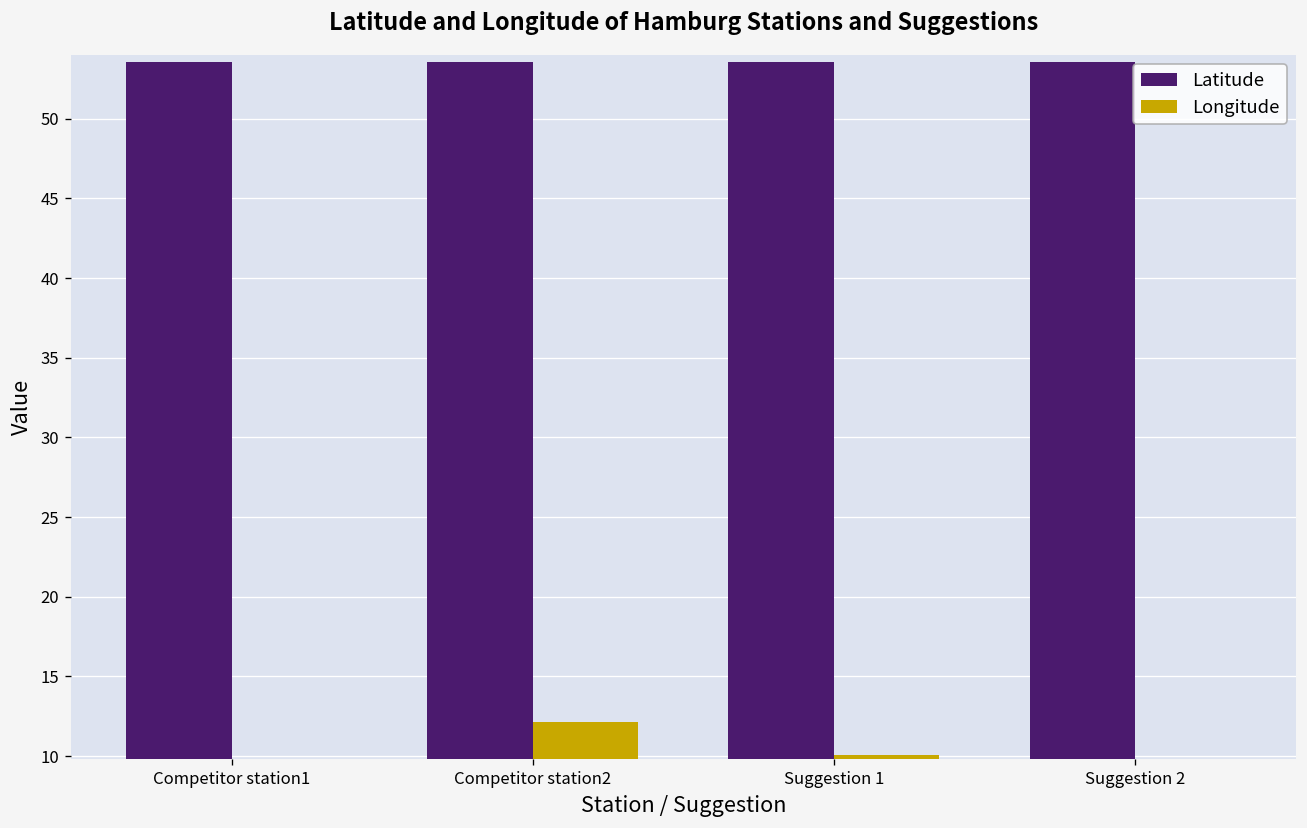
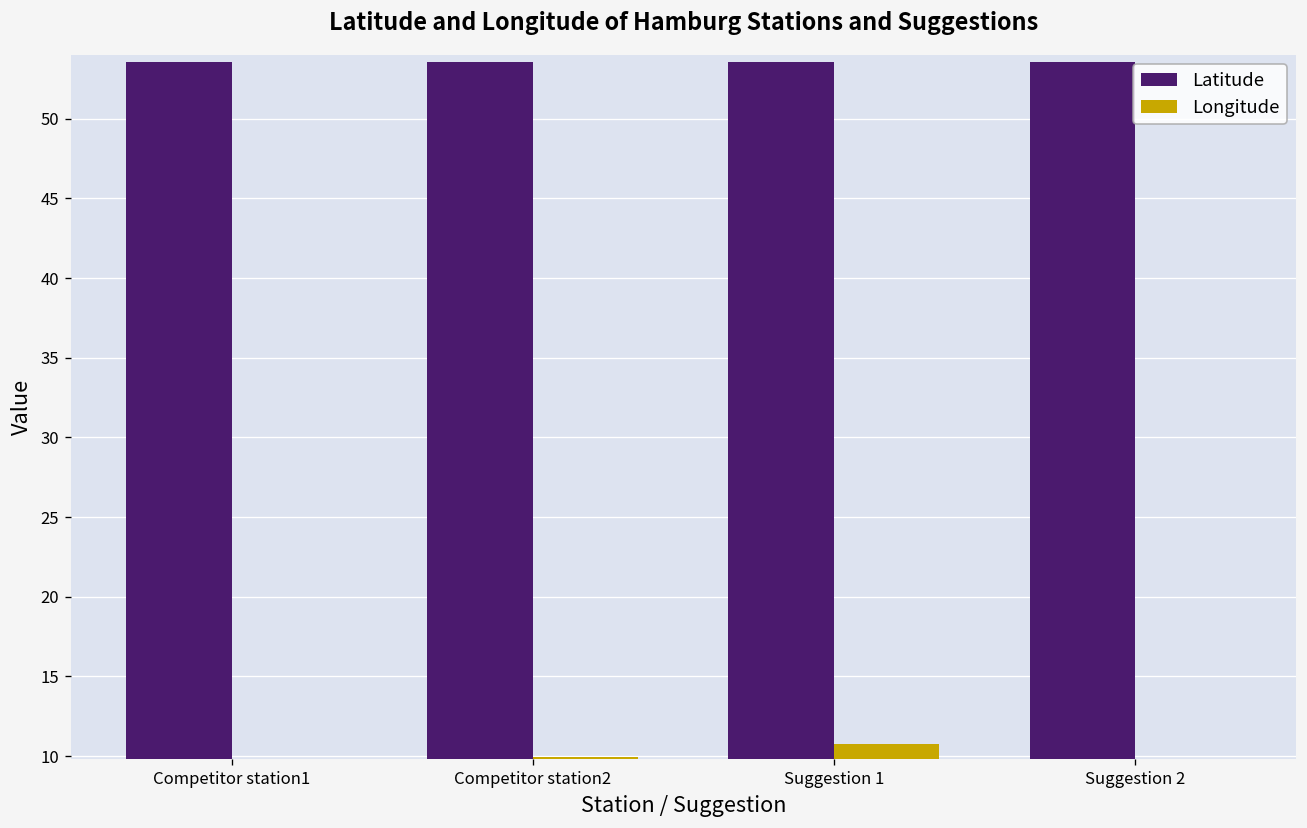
Longitude, Competitor station2: 12.2 -> 10.0
Longitude, Suggestion 1: 10.1 -> 10.7
